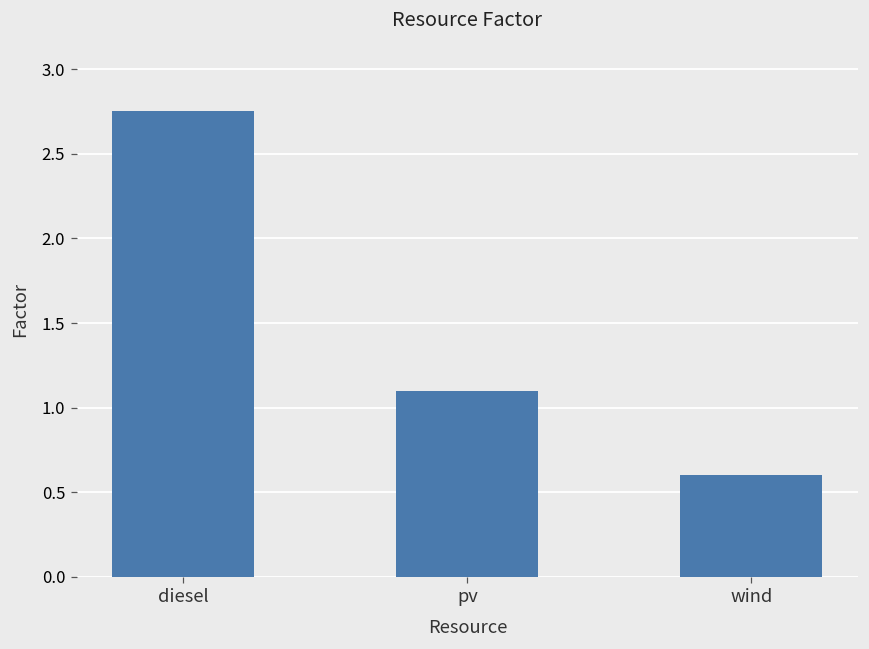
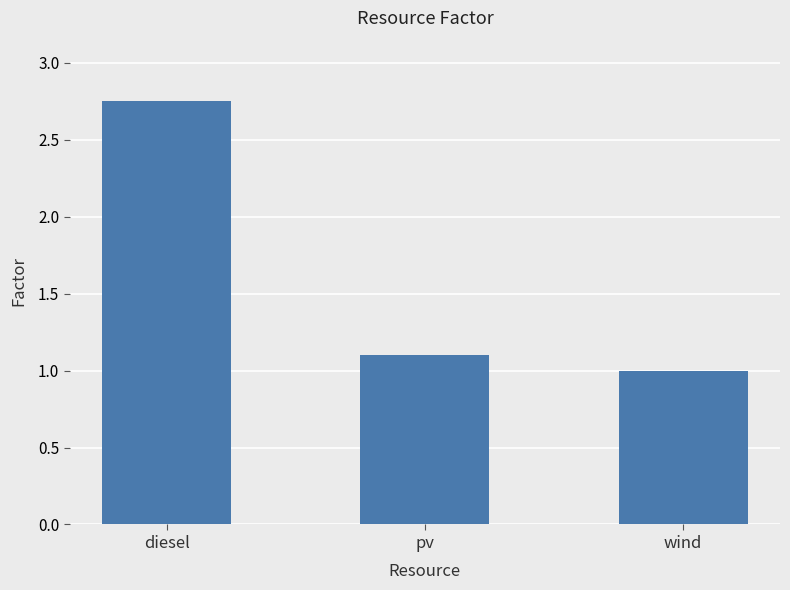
wind: 0.6 -> 1.0
